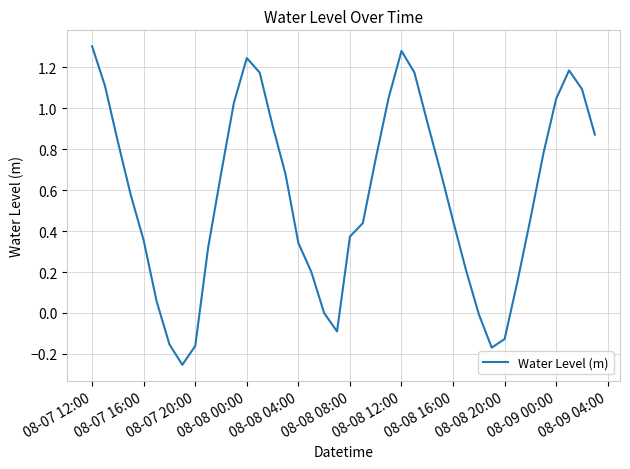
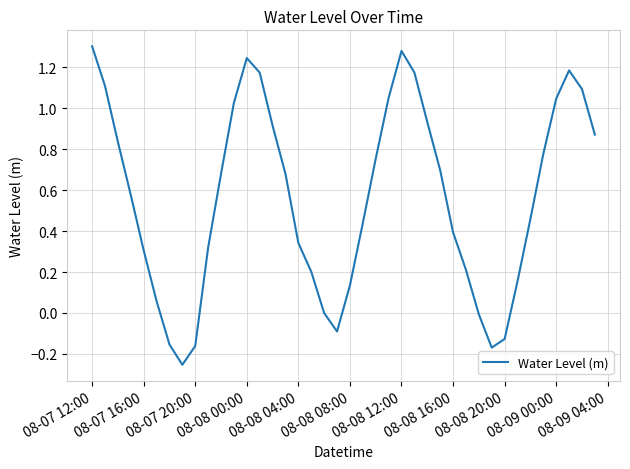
08-07 16:00: 0.35 -> 0.31
08-08 08:00: 0.37 -> 0.13
08-08 16:00: 0.45 -> 0.39
